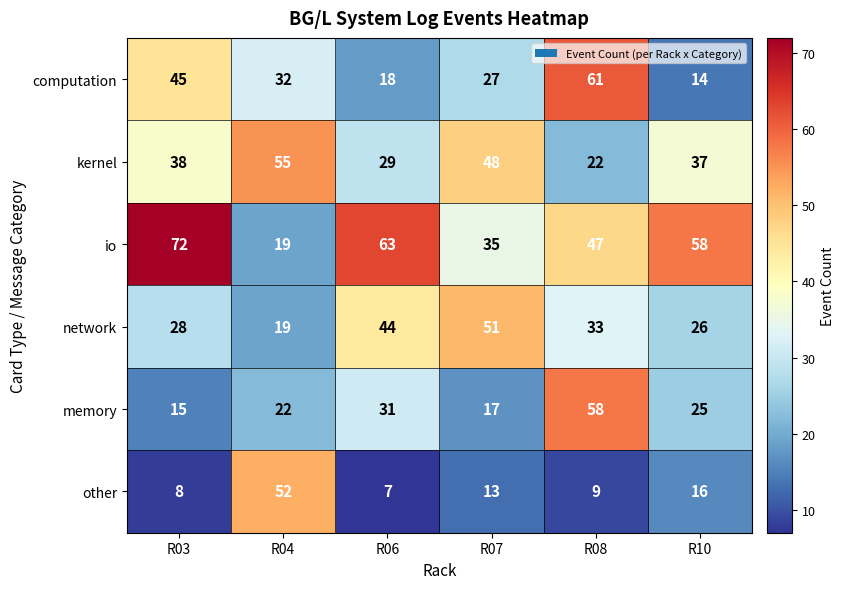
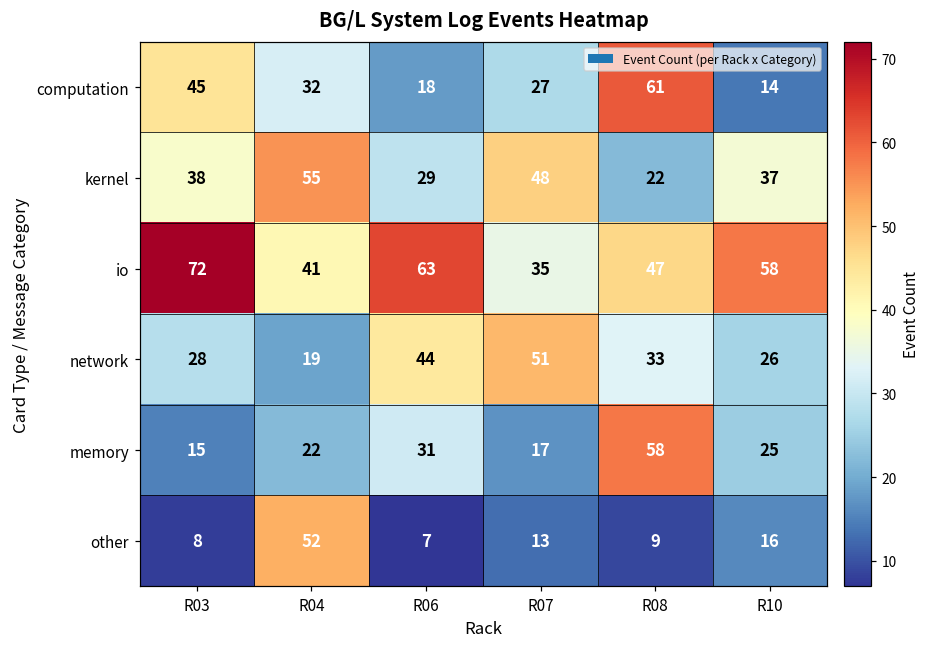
io, R04: 19 -> 41
